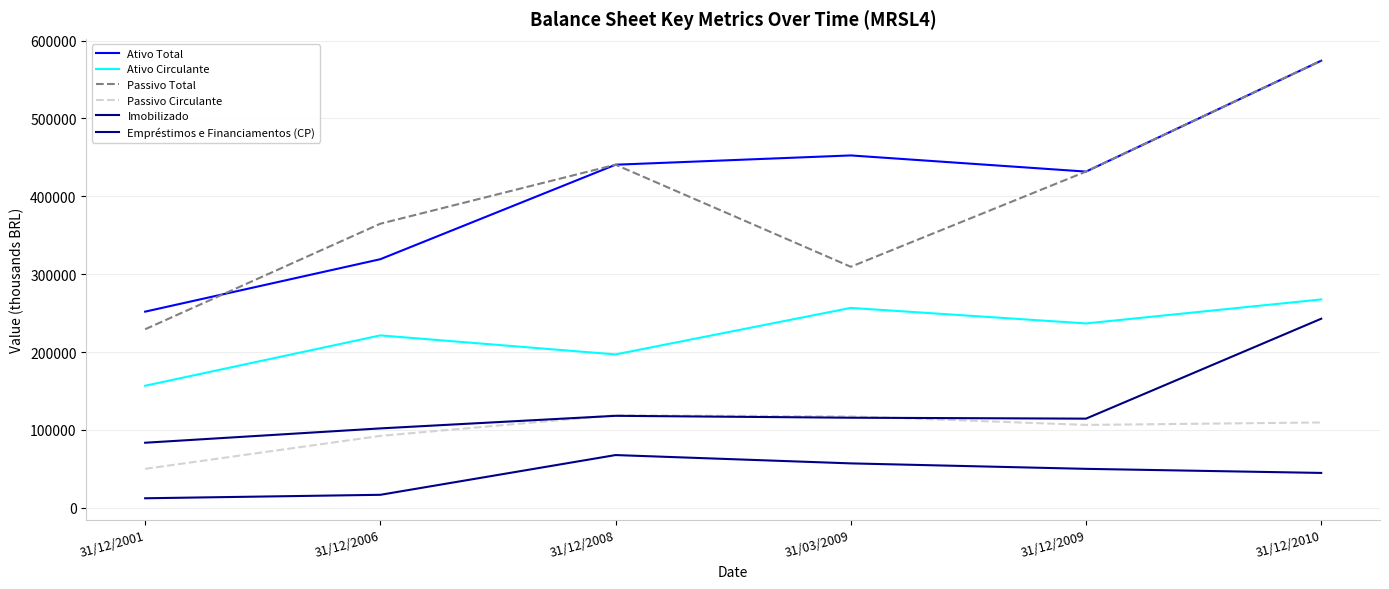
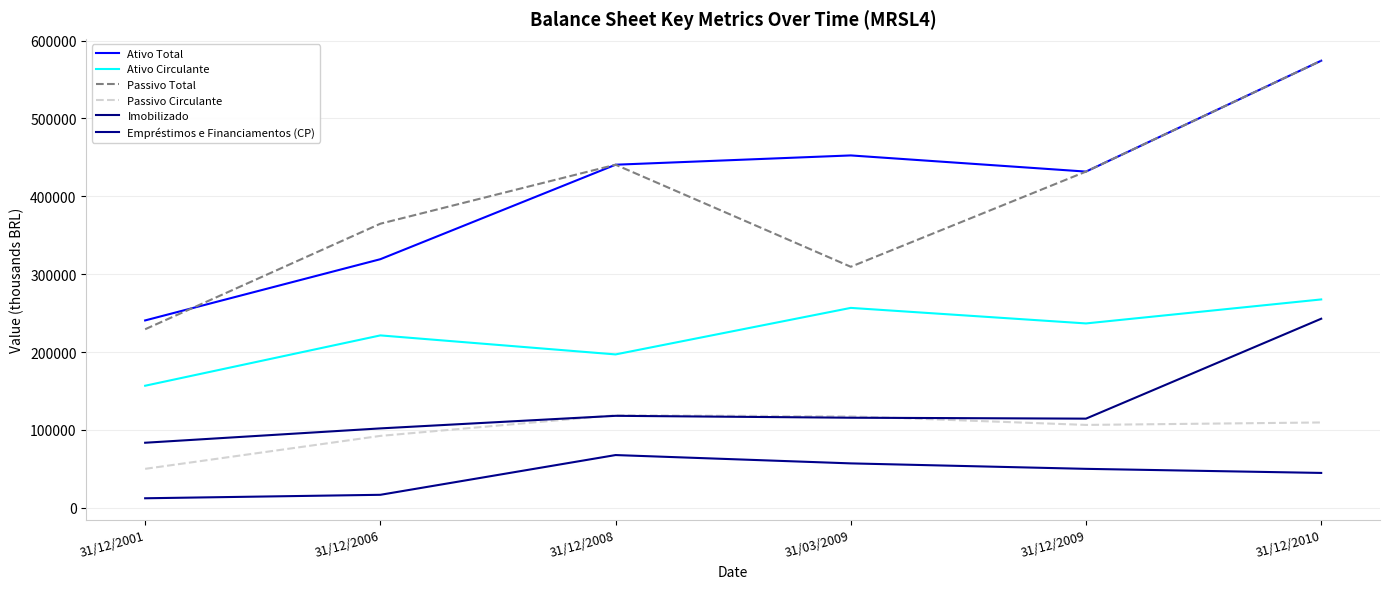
Ativo Total, 31/12/2001: 250000 -> 240000
